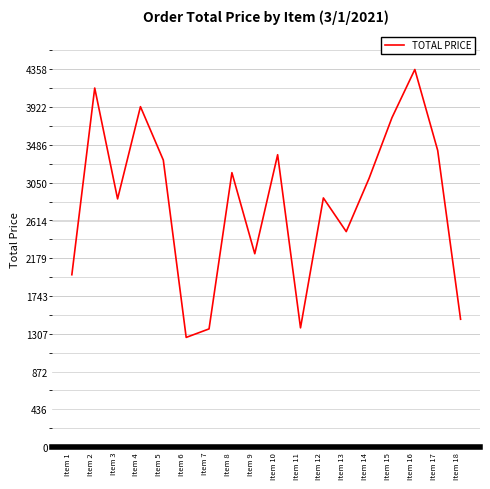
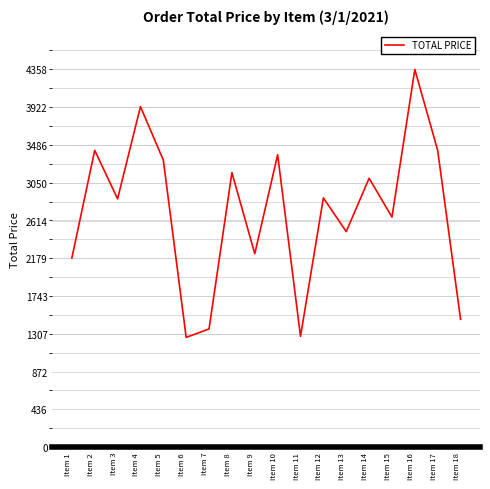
Item 1: 2000 -> 2200
Item 2: 4100 -> 3400
Item 11: 1400 -> 1300
Item 15: 3800 -> 2700
